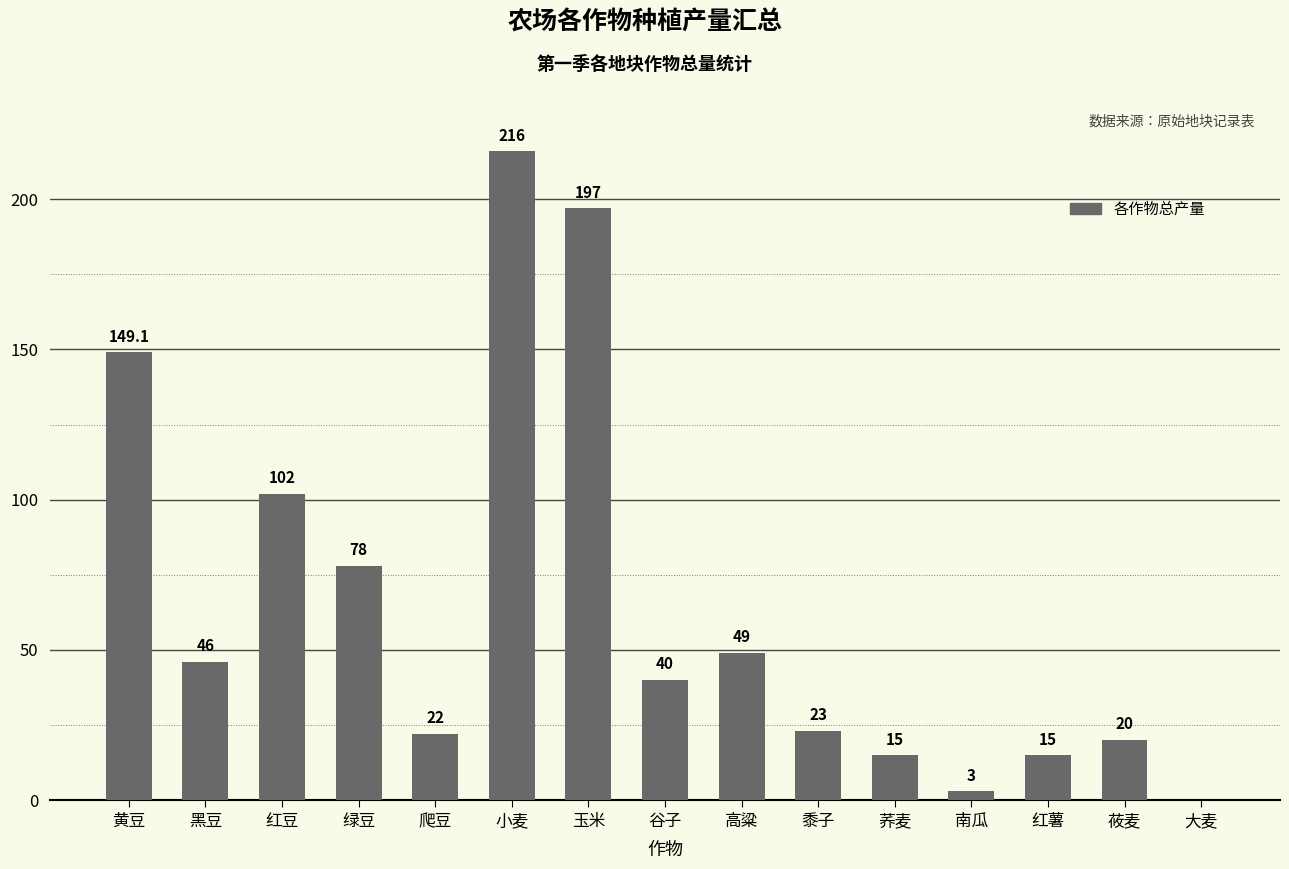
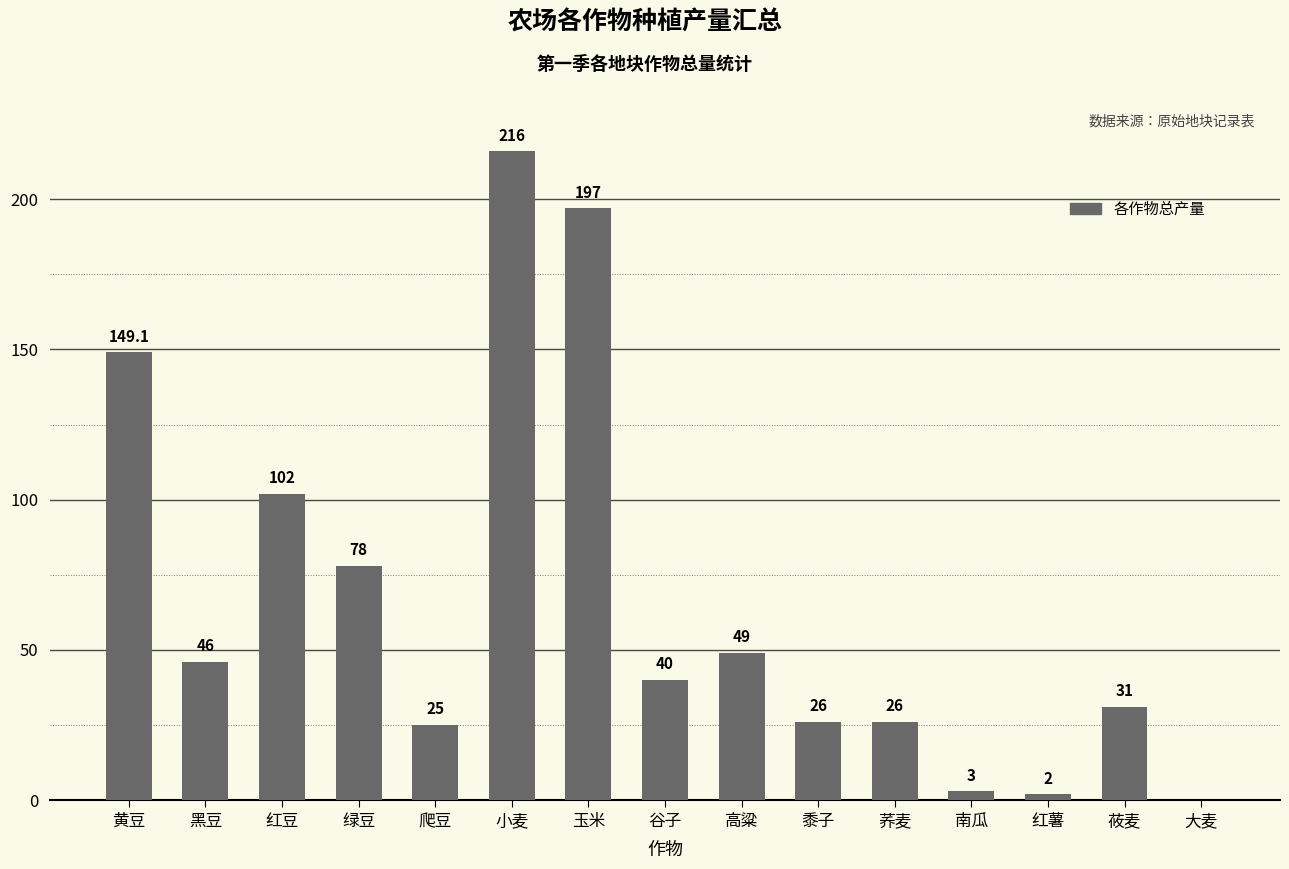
爬豆: 22 -> 25
黍子: 23 -> 26
荞麦: 15 -> 26
红薯: 15 -> 2
莜麦: 20 -> 31
